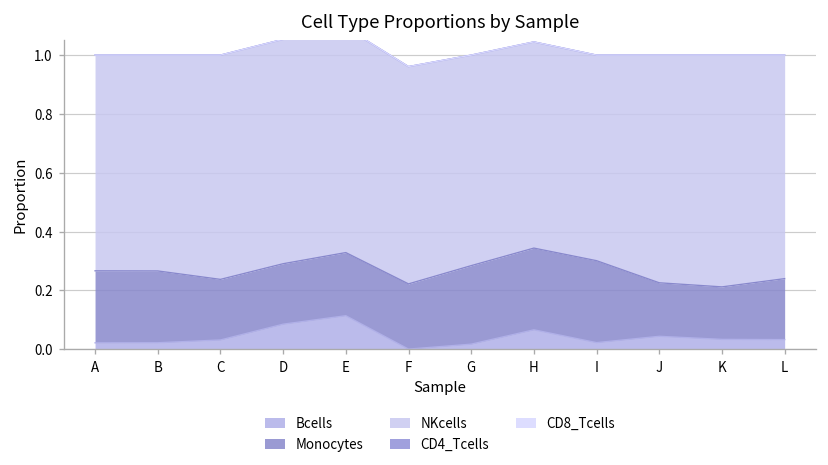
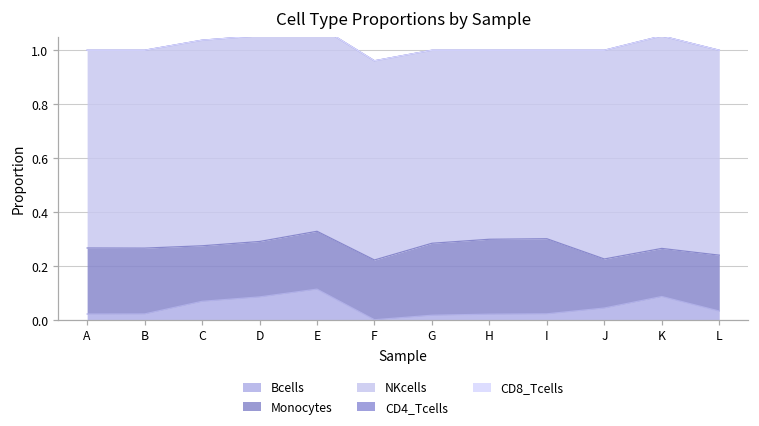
Bcells, C: 0.03 -> 0.07
Bcells, H: 0.07 -> 0.02
Bcells, K: 0.03 -> 0.09
